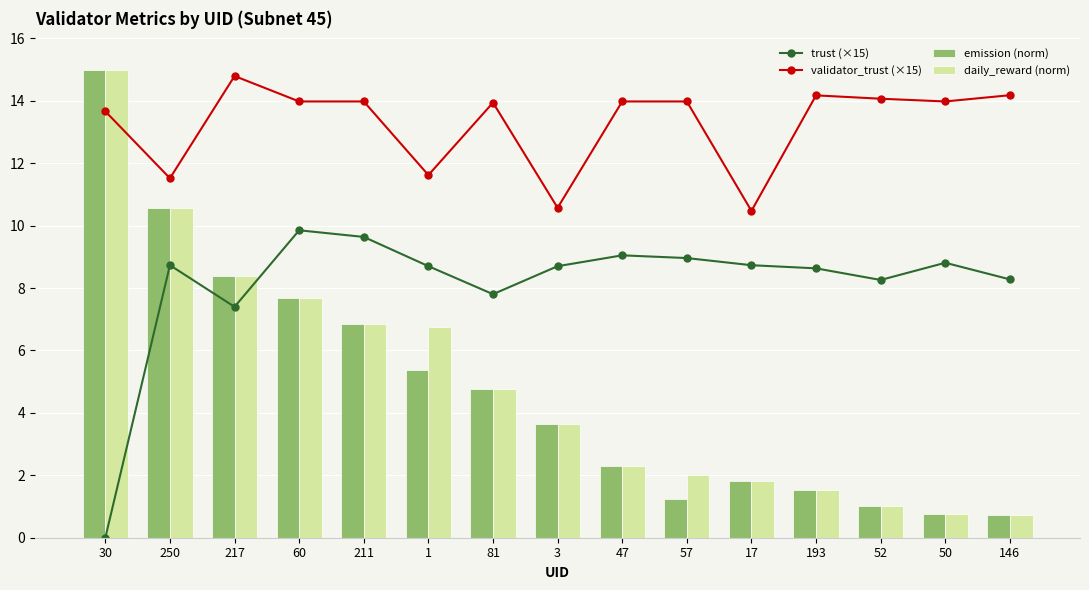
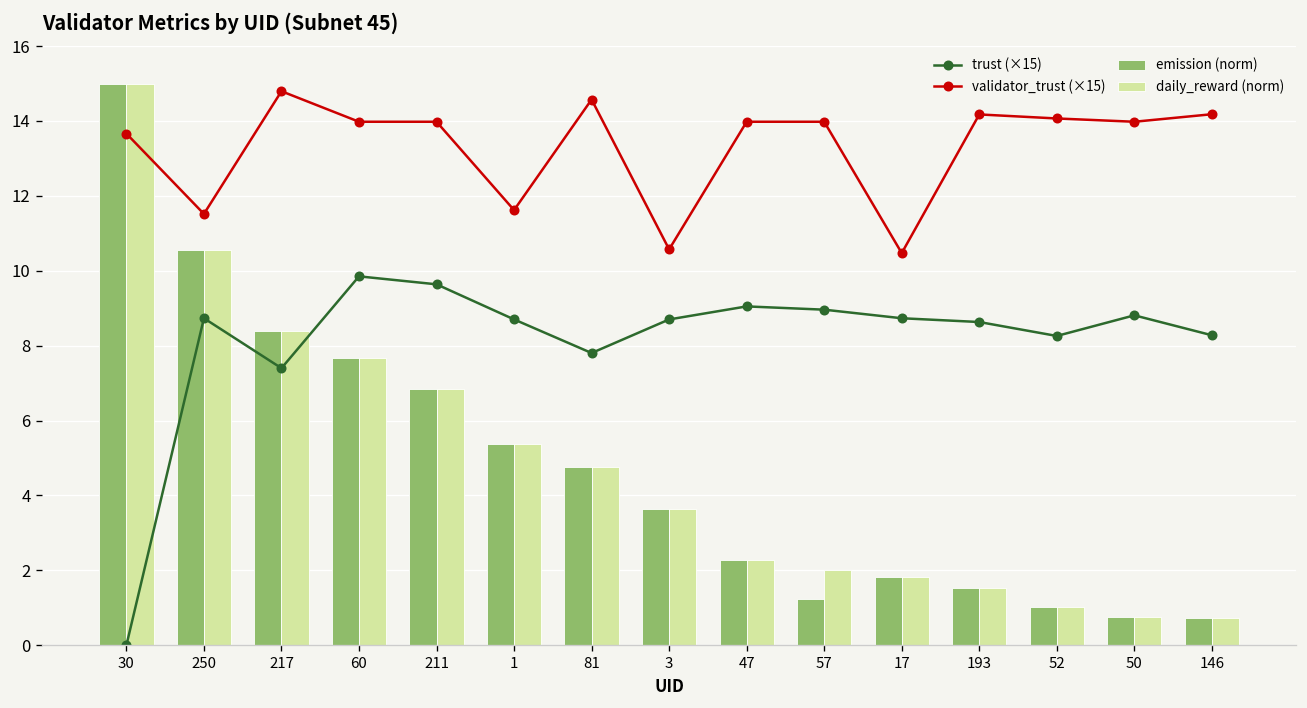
daily_reward (norm), 1: 6.7 -> 5.4
validator_trust (×15), 81: 13.9 -> 14.6
